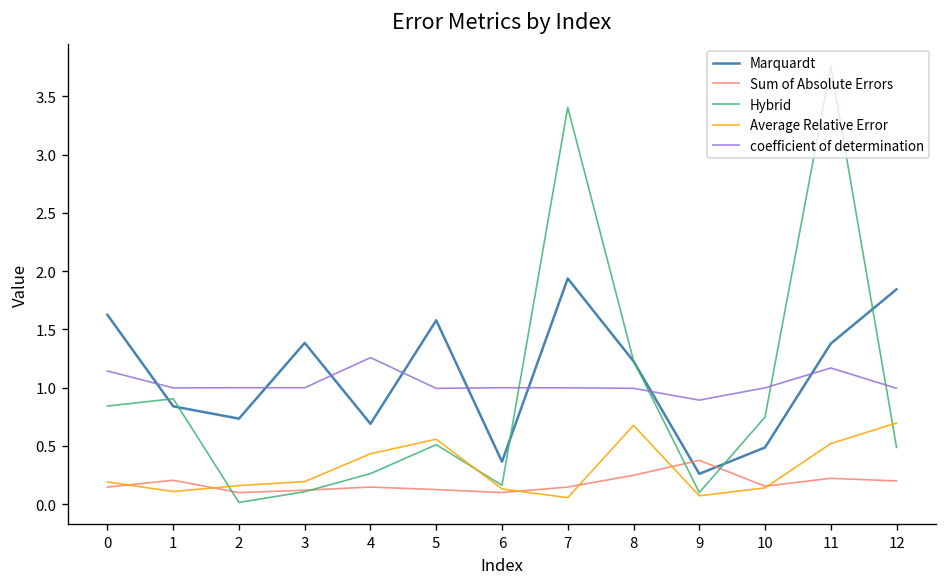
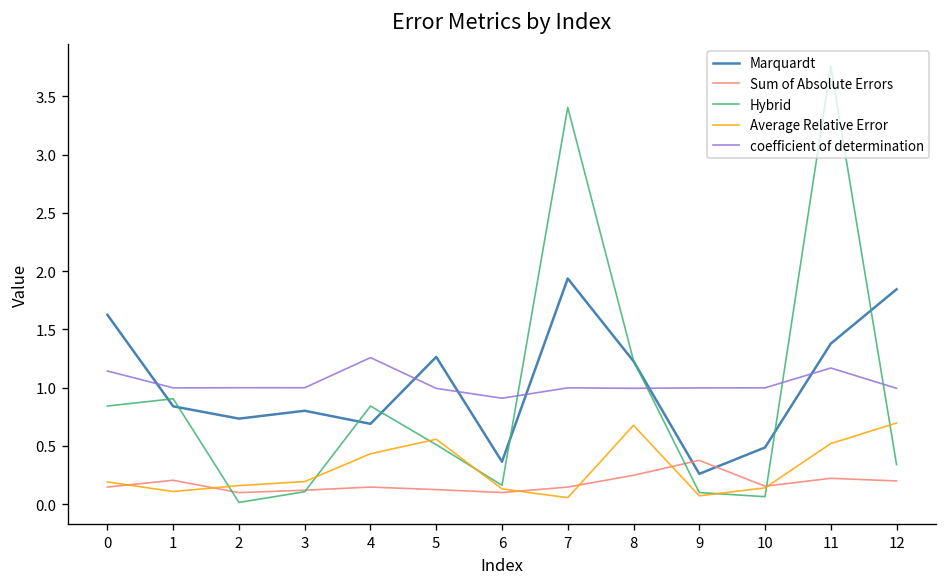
Marquardt, 3: 1.4 -> 0.8
Hybrid, 4: 0.3 -> 0.8
Marquardt, 5: 1.6 -> 1.3
coefficient of determination, 6: 1.0 -> 0.9
coefficient of determination, 9: 0.9 -> 1.0
Hybrid, 10: 0.7 -> 0.1
Hybrid, 12: 0.5 -> 0.3
